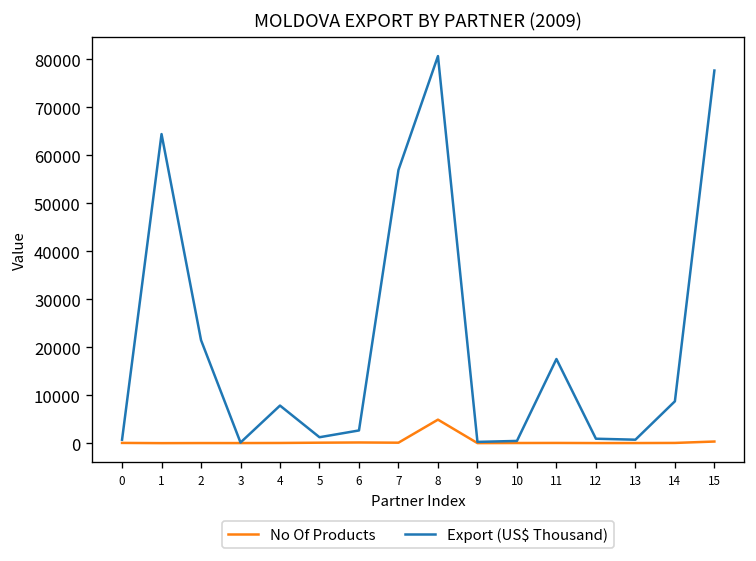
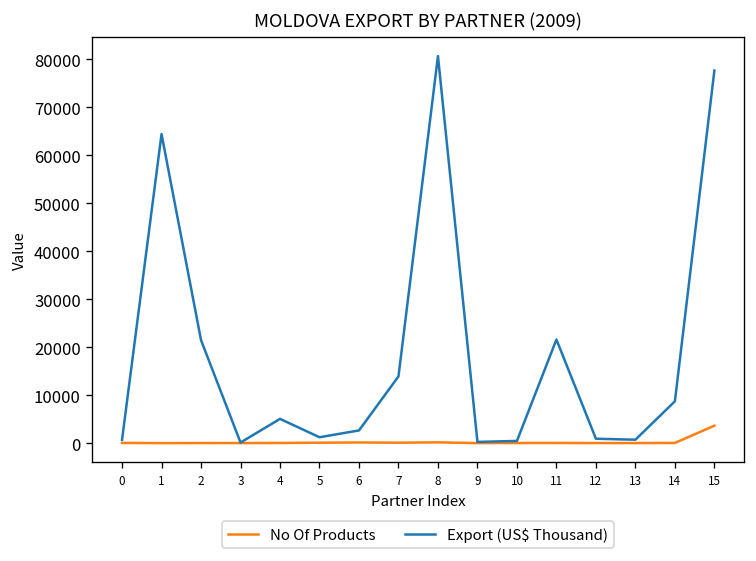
Export (US$ Thousand), 4: 8000 -> 5000
Export (US$ Thousand), 7: 57000 -> 14000
No Of Products, 8: 5000 -> 0
Export (US$ Thousand), 11: 18000 -> 22000
No Of Products, 15: 0 -> 4000
